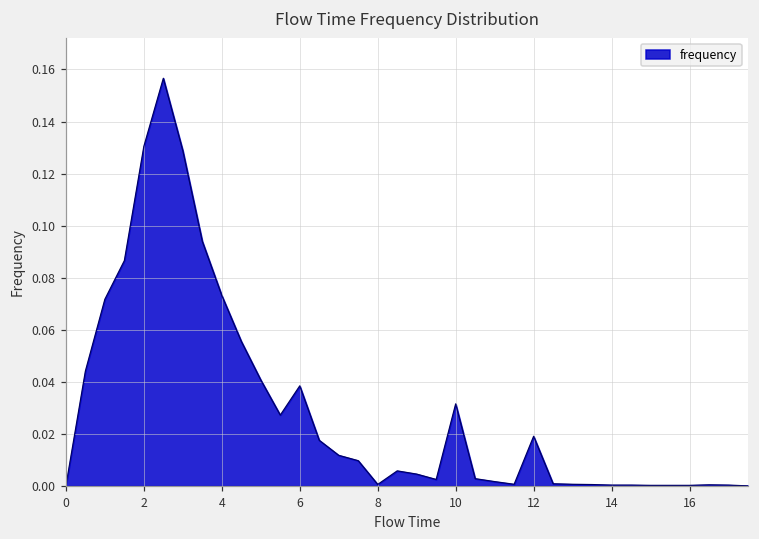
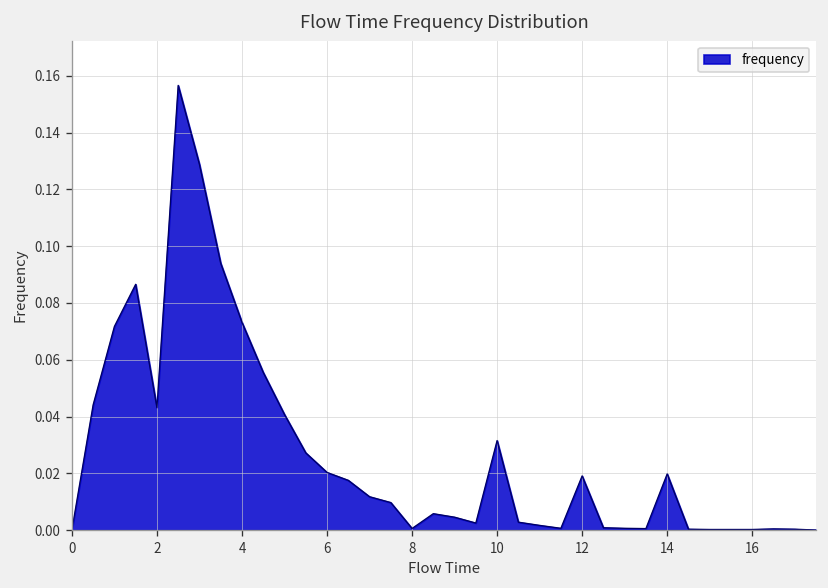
2: 0.130 -> 0.043
6: 0.038 -> 0.020
14: 0.000 -> 0.020
